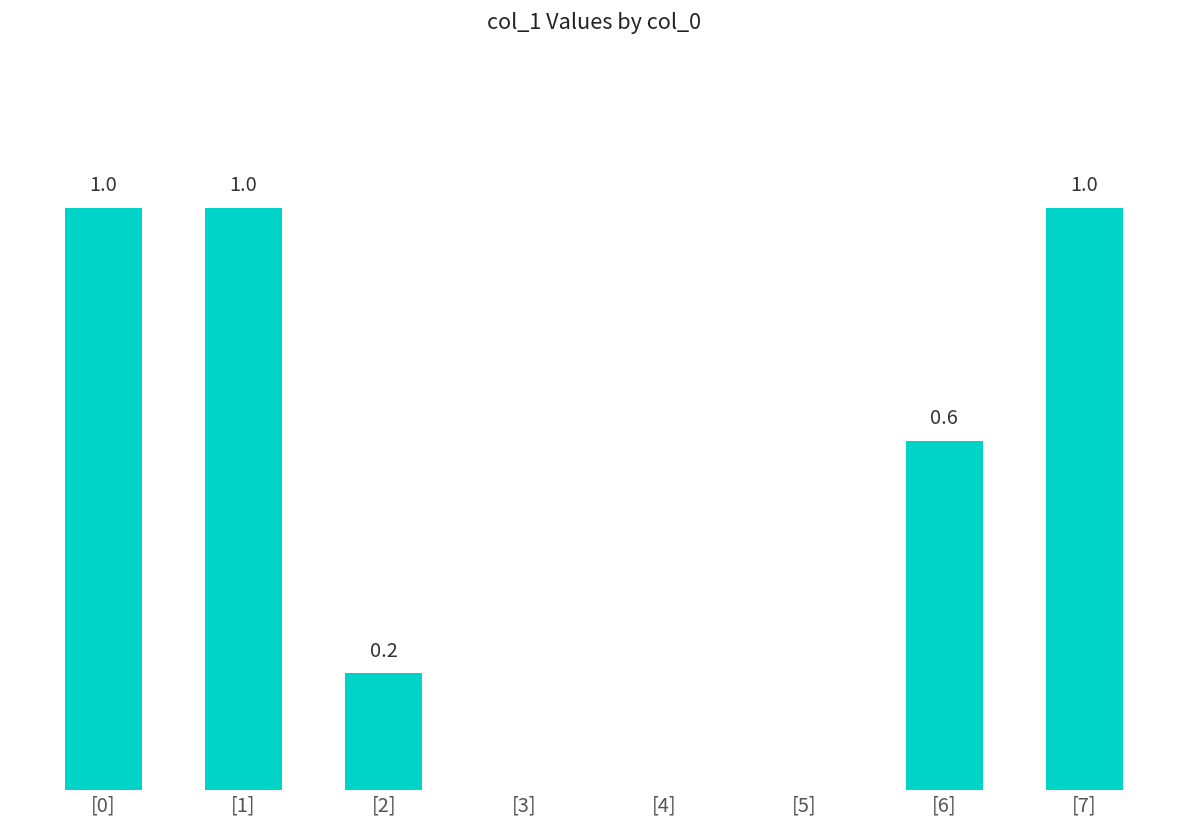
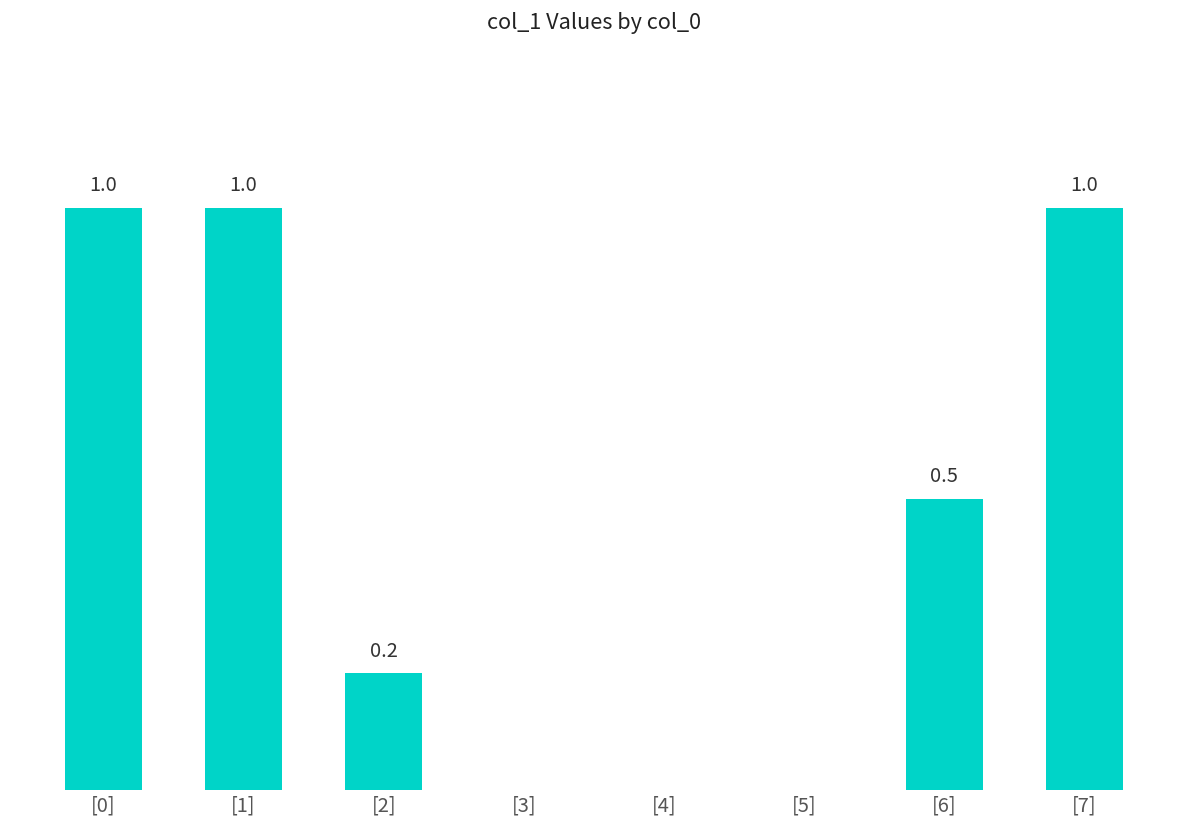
[6]: 0.6 -> 0.5
